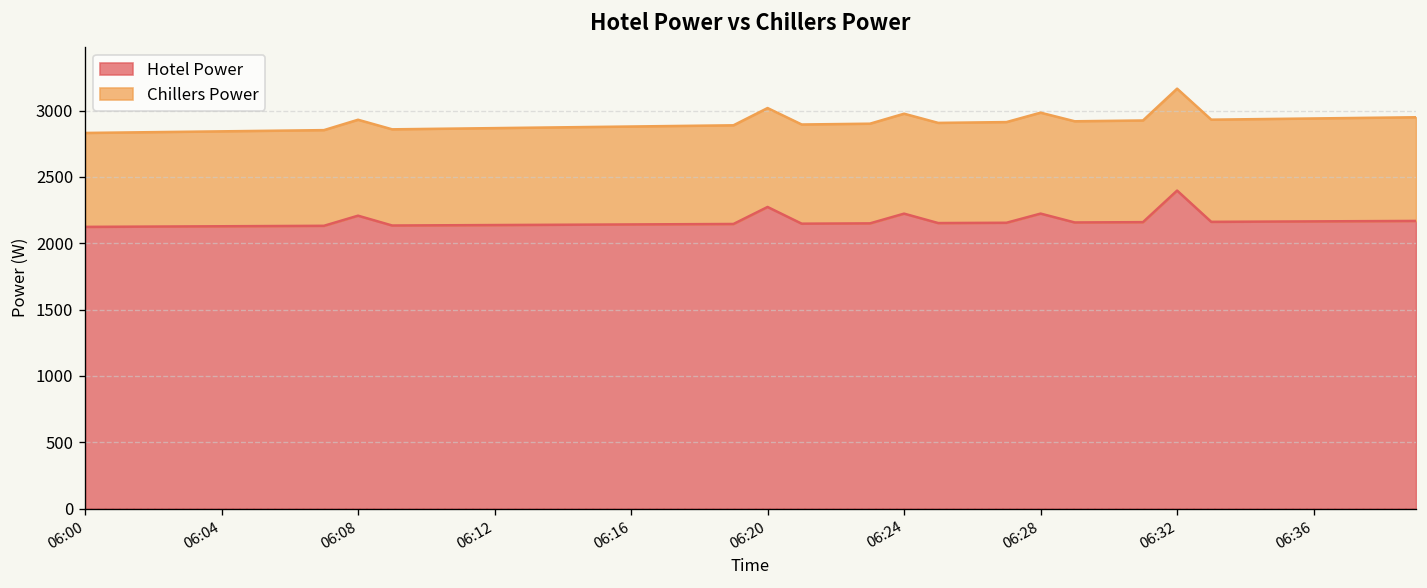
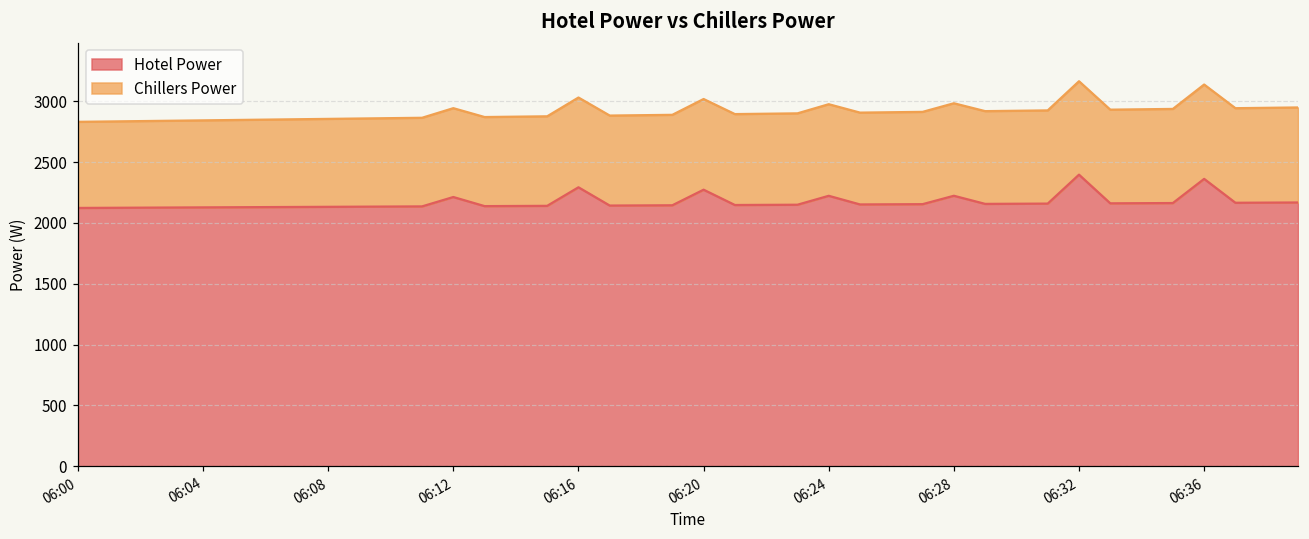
Hotel Power, 06:08: 2210 -> 2130
Hotel Power, 06:12: 2140 -> 2210
Hotel Power, 06:16: 2140 -> 2290
Hotel Power, 06:36: 2160 -> 2360
